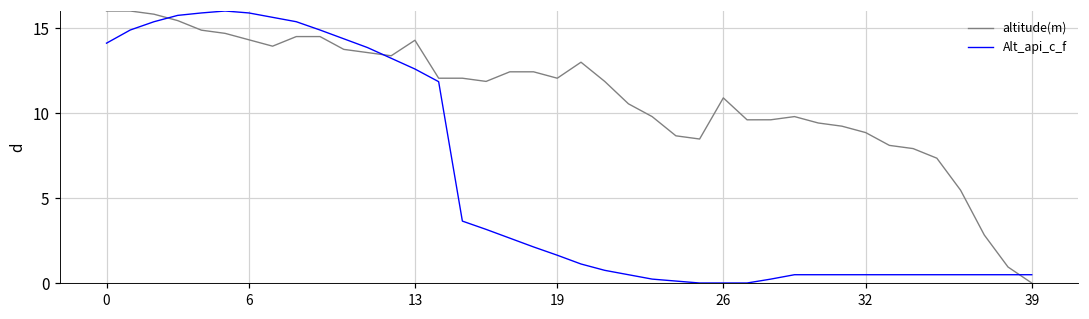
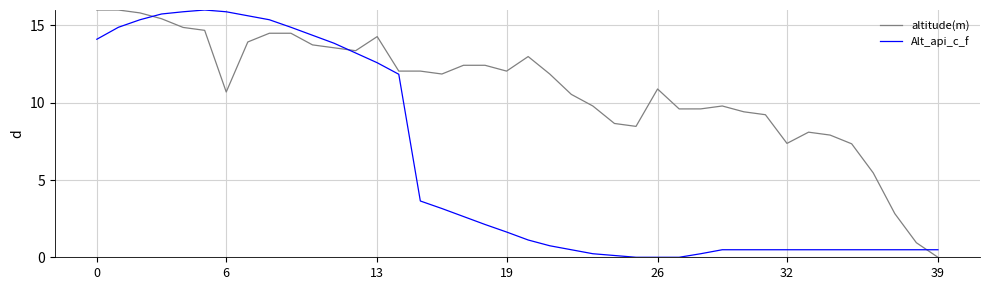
altitude(m), 6: 14.3 -> 10.7
altitude(m), 32: 8.8 -> 7.4
